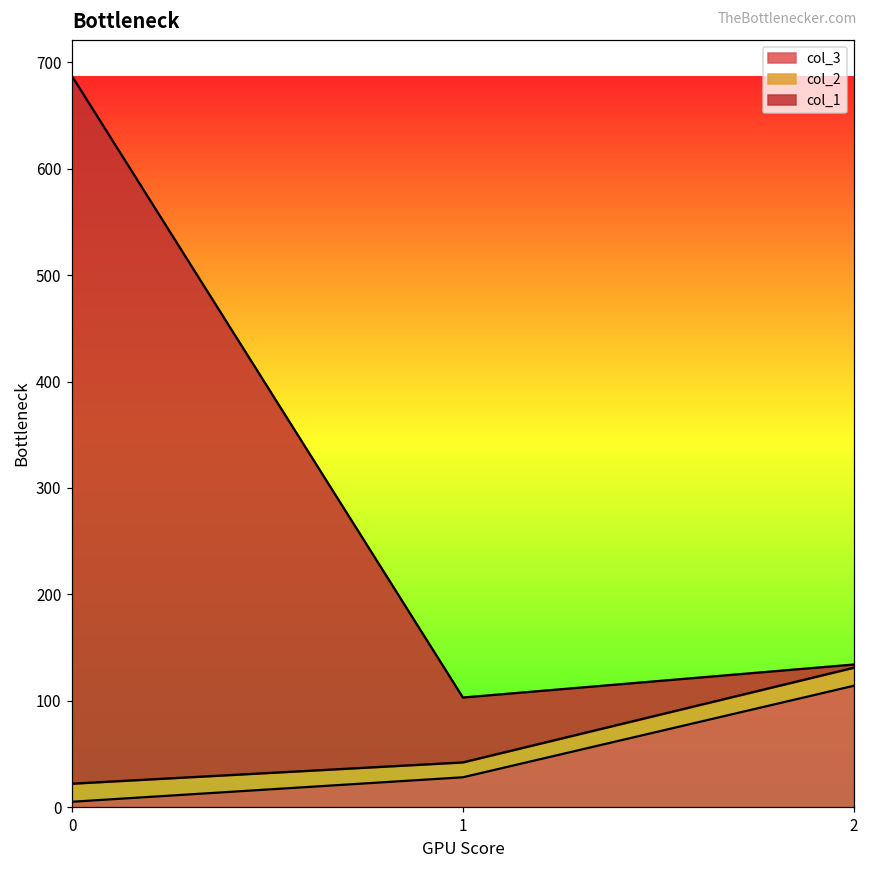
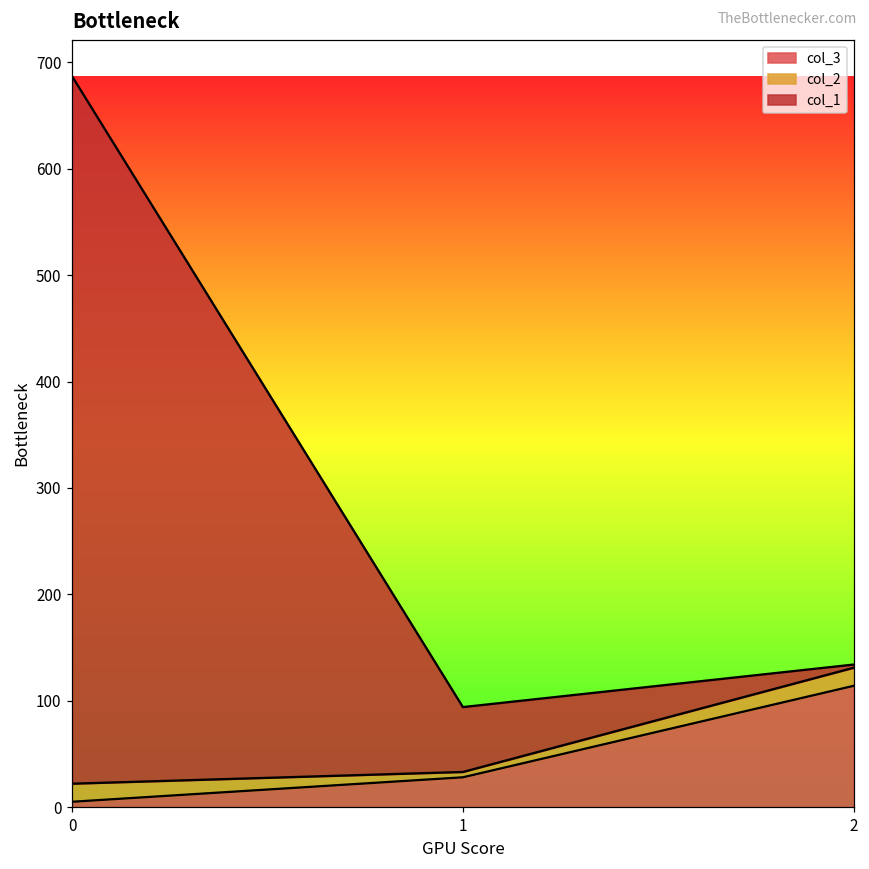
col_2, 1: 14 -> 5
